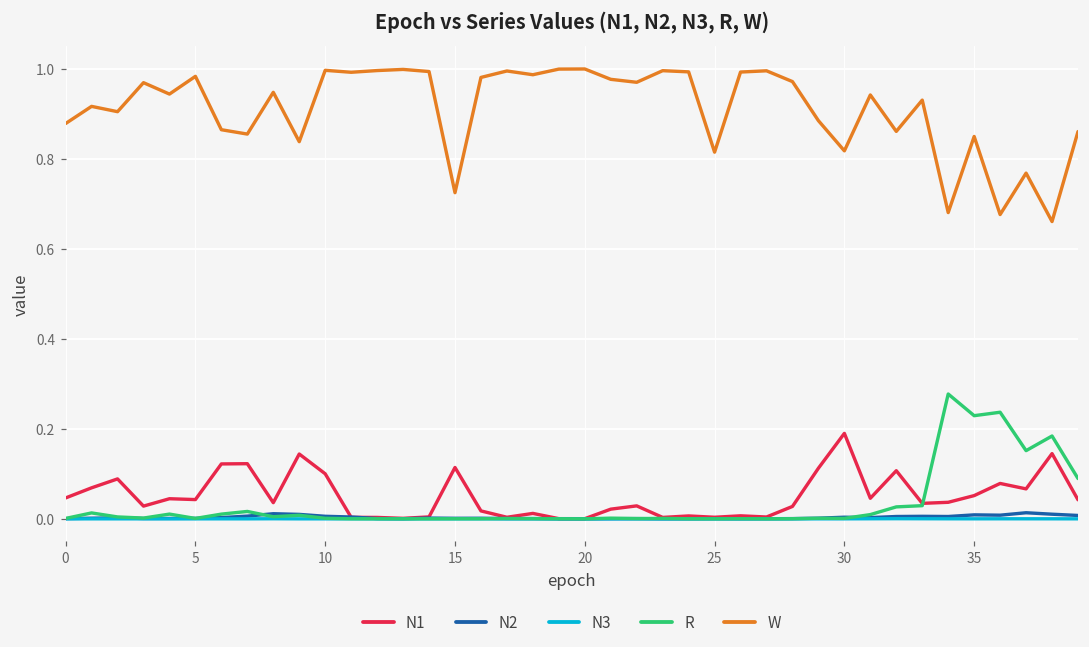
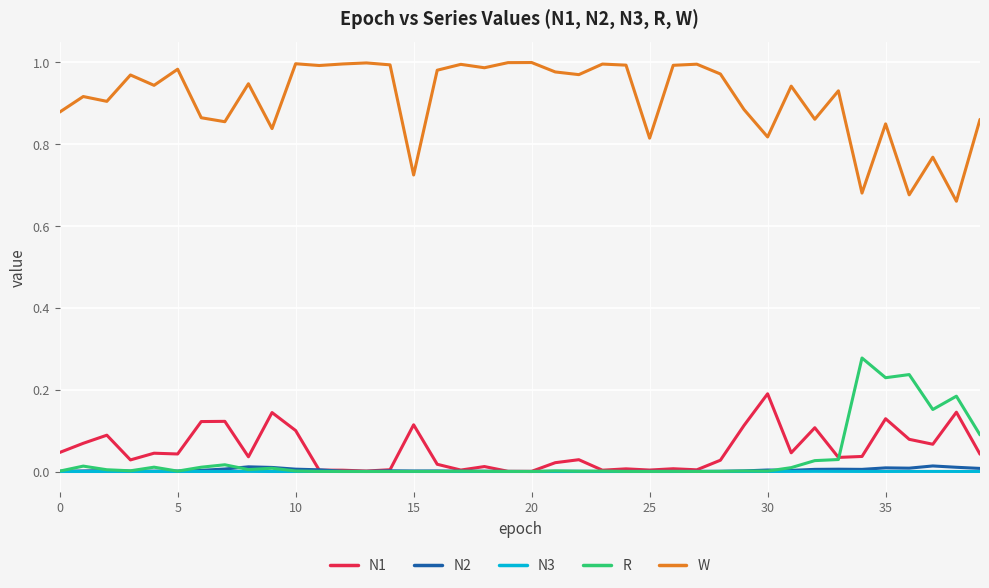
N1, 35: 0.05 -> 0.13
